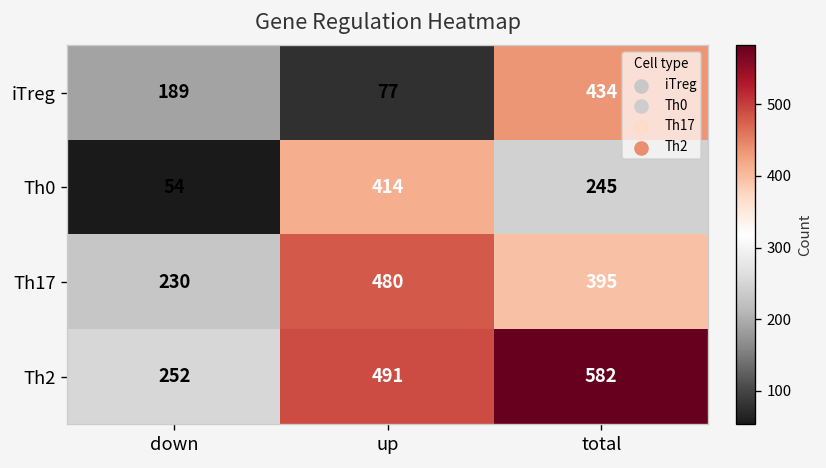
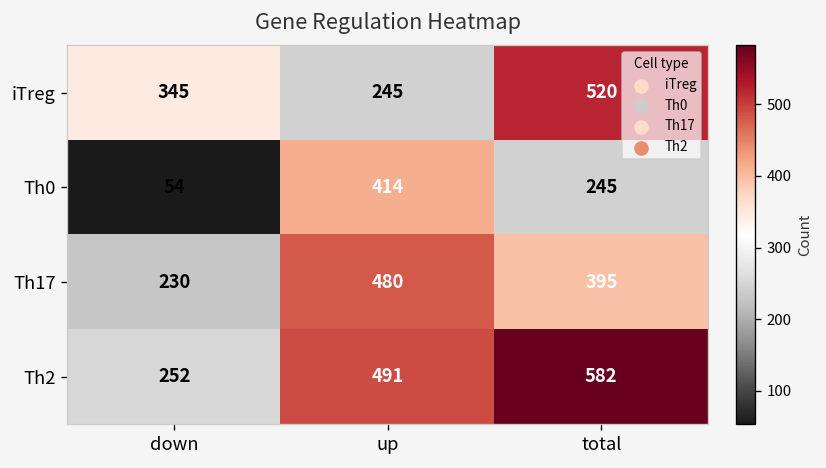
iTreg, down: 189 -> 345
iTreg, up: 77 -> 245
iTreg, total: 434 -> 520
